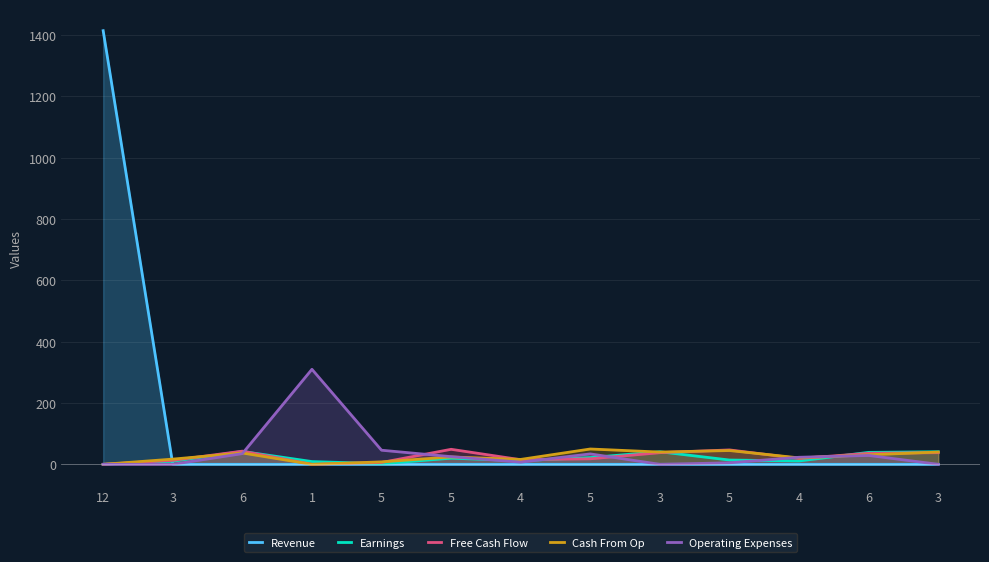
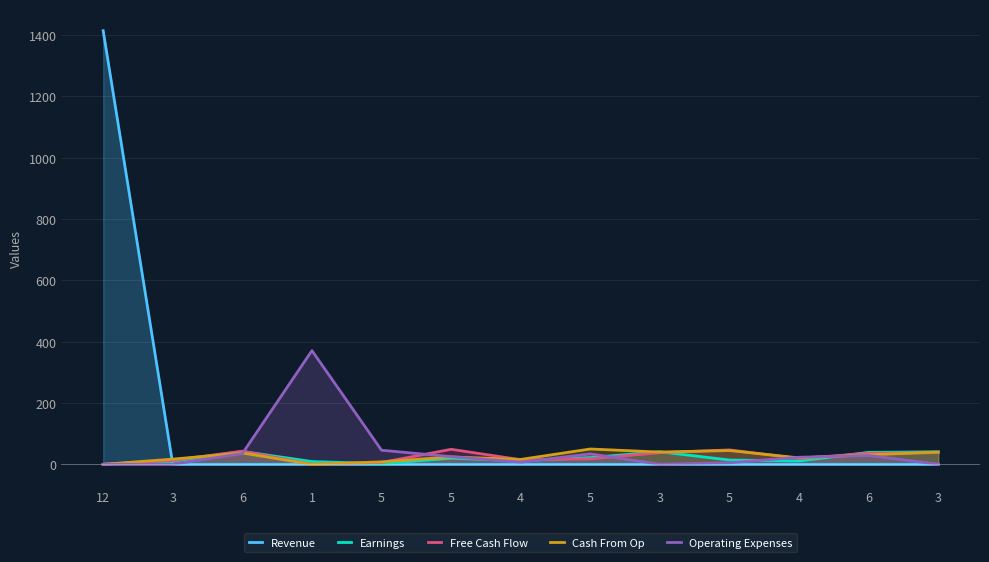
Operating Expenses, 1: 310 -> 370
